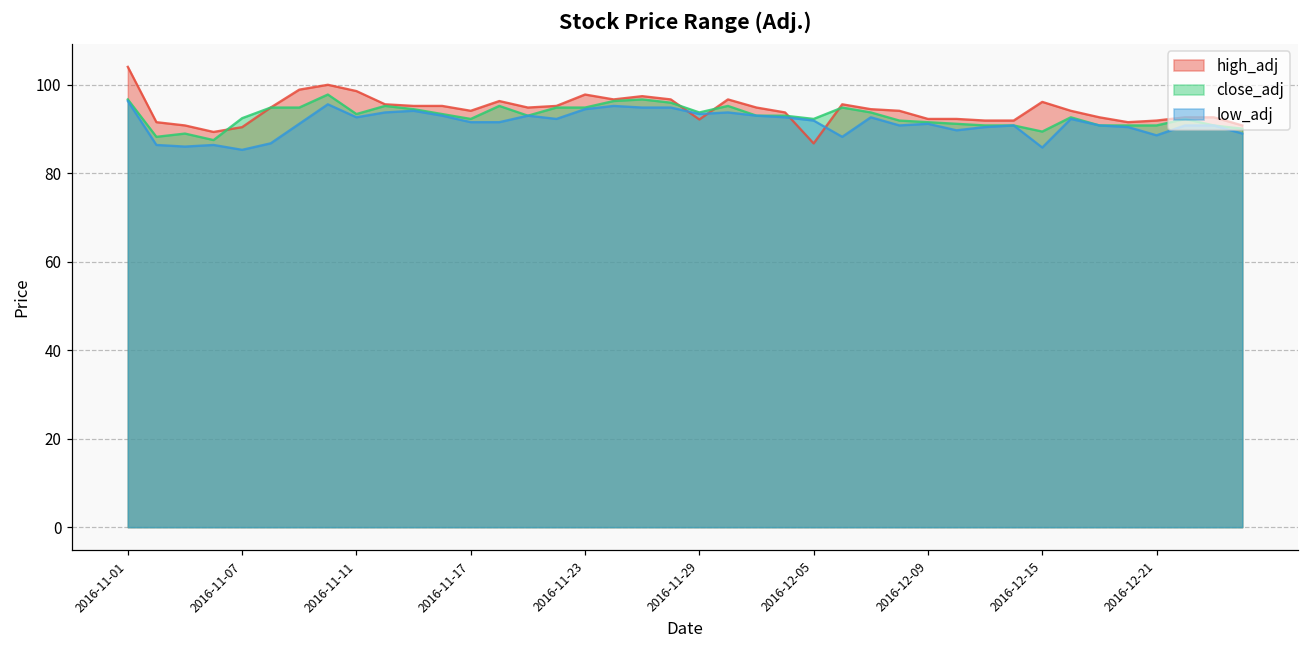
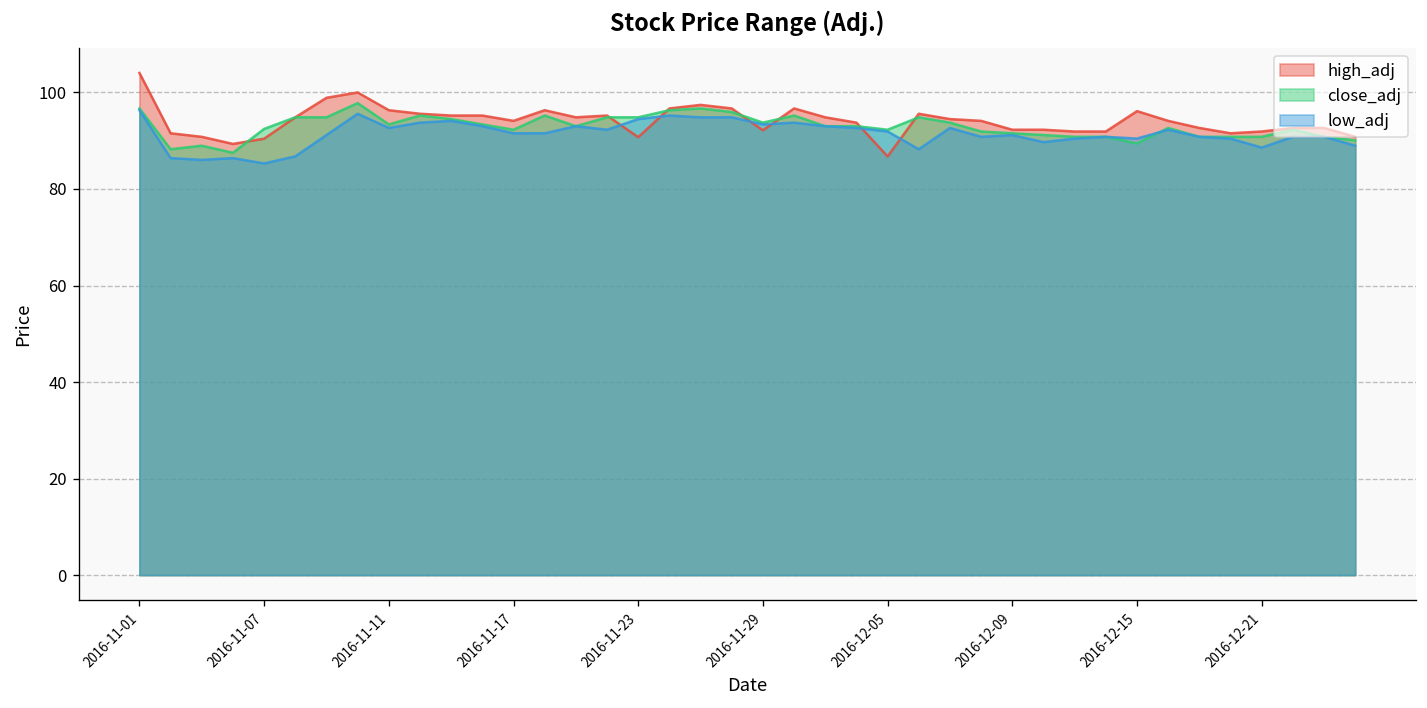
high_adj, 2016-11-11: 99 -> 96
high_adj, 2016-11-23: 98 -> 91
low_adj, 2016-12-15: 86 -> 90
